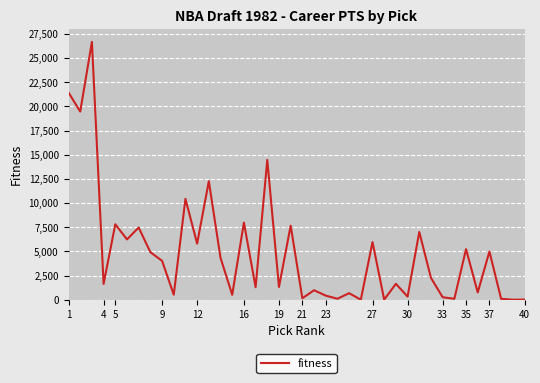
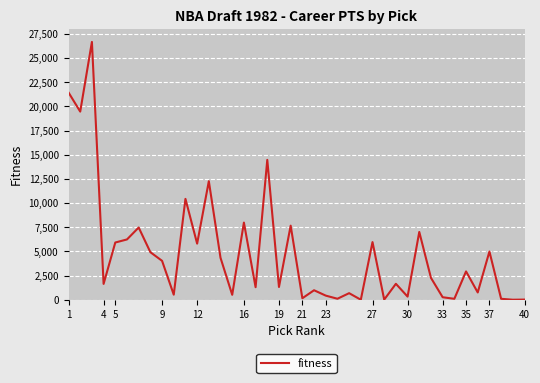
5: 8,000 -> 6,000
35: 5,000 -> 3,000
